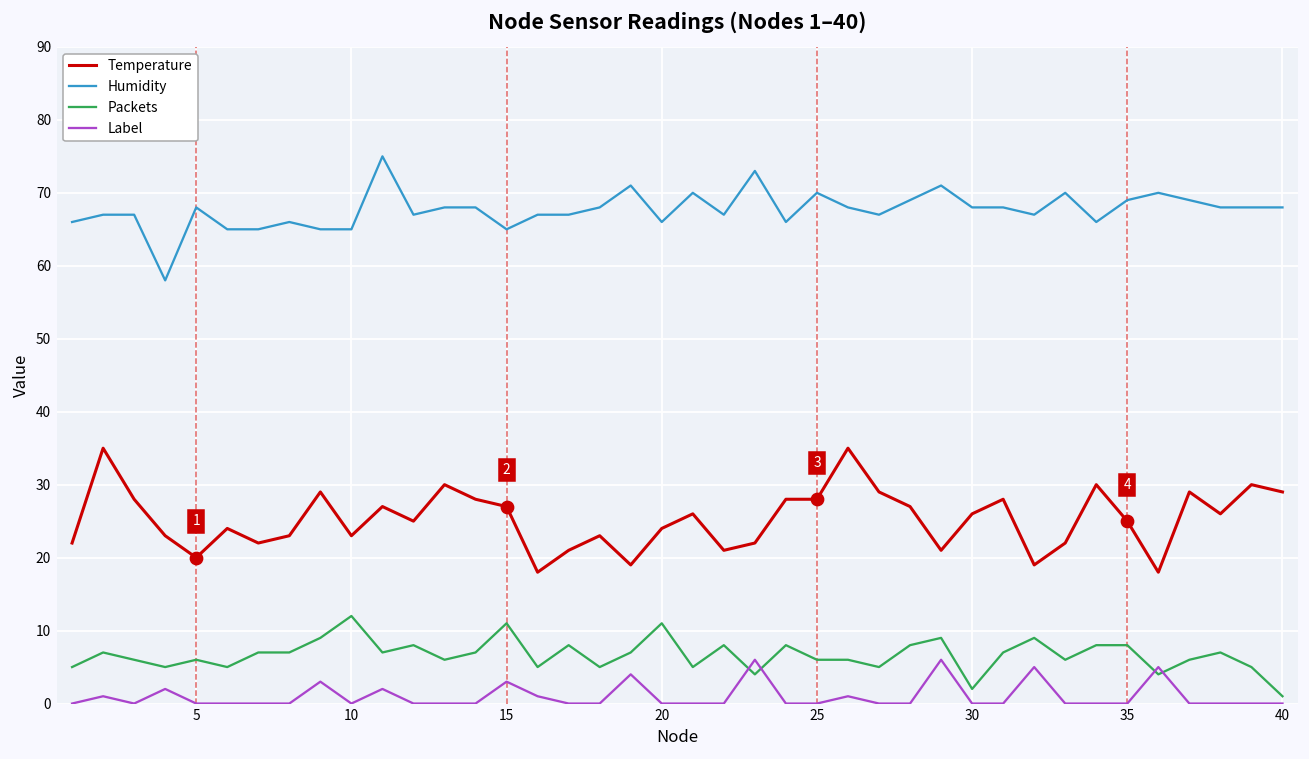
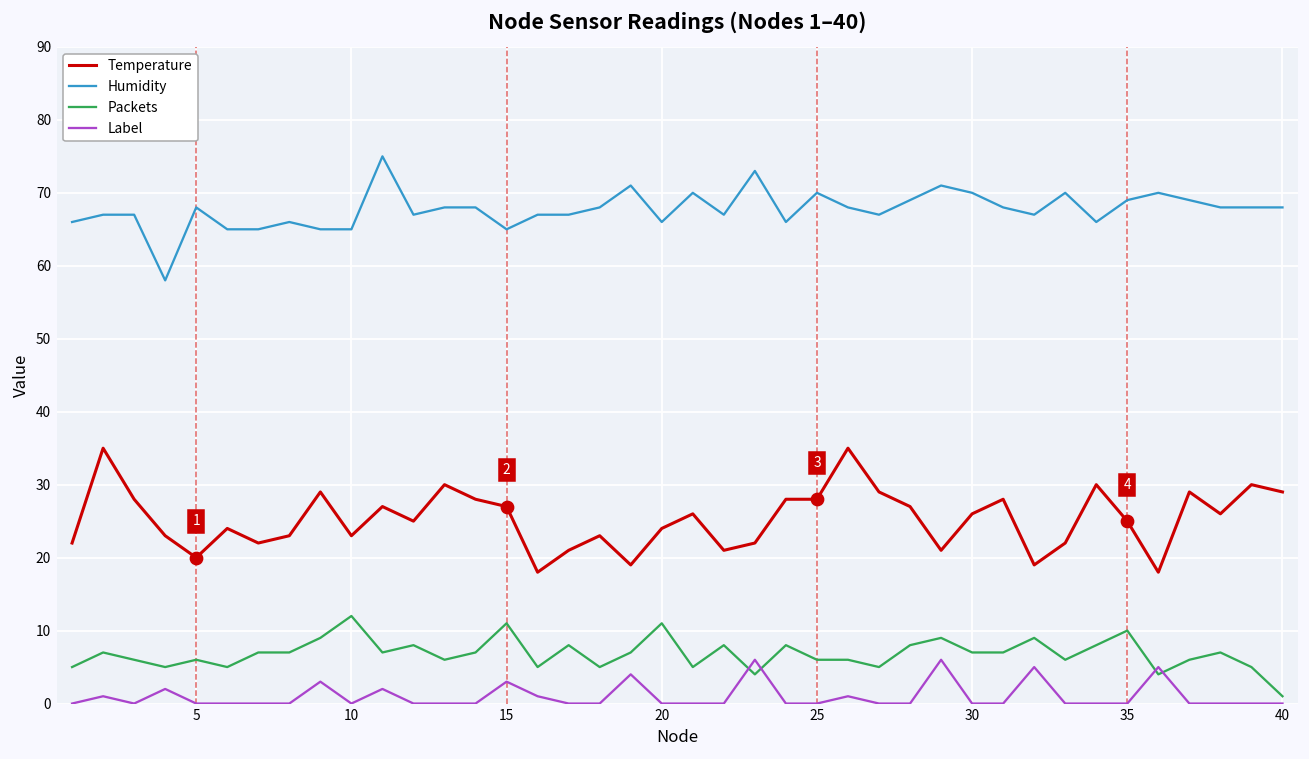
Humidity, 30: 68 -> 70
Packets, 30: 2 -> 7
Packets, 35: 8 -> 10
